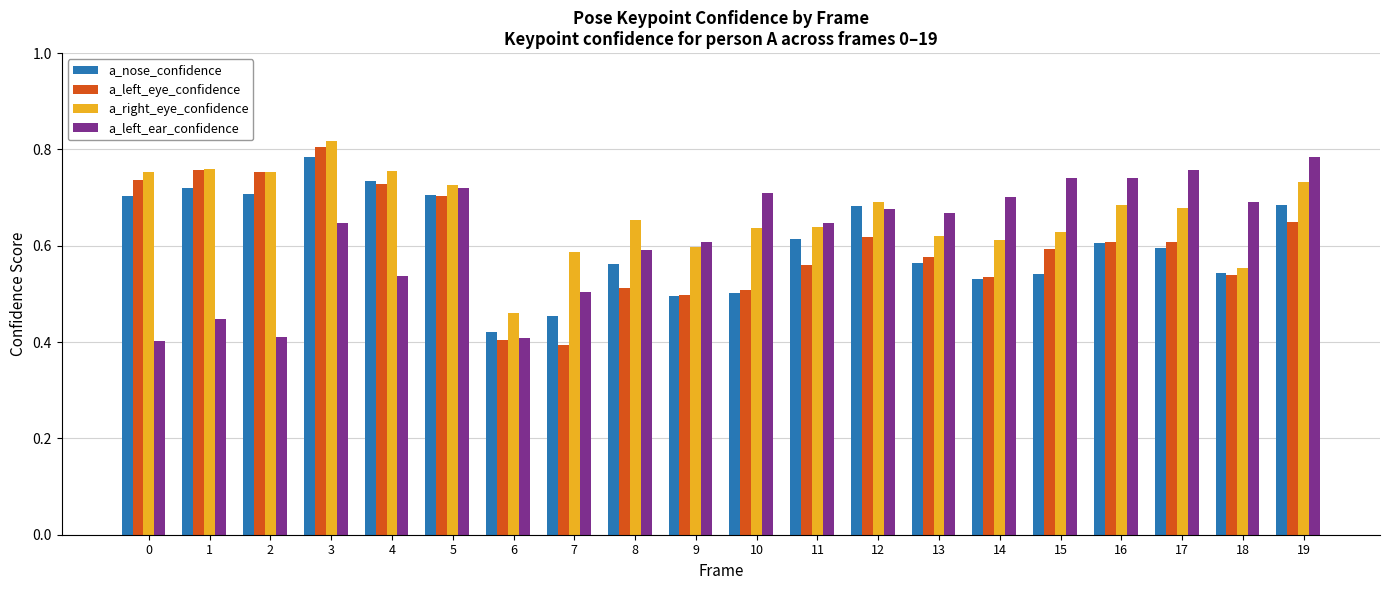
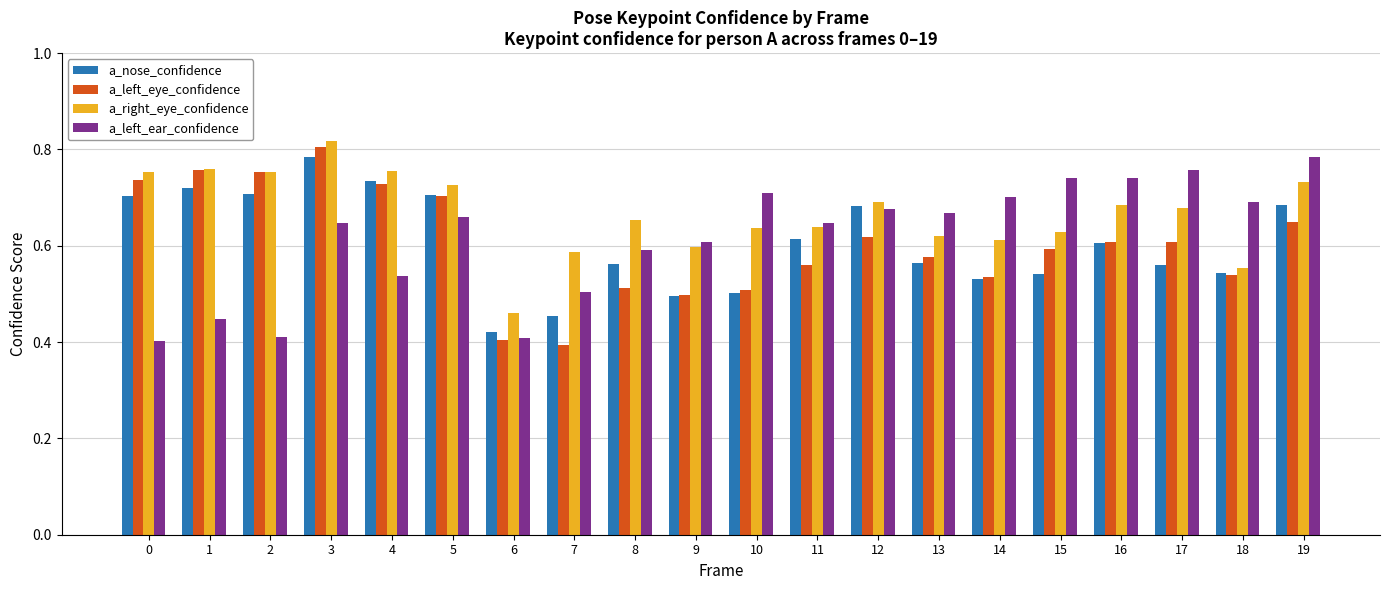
a_left_ear_confidence, 5: 0.72 -> 0.66
a_nose_confidence, 17: 0.59 -> 0.56
